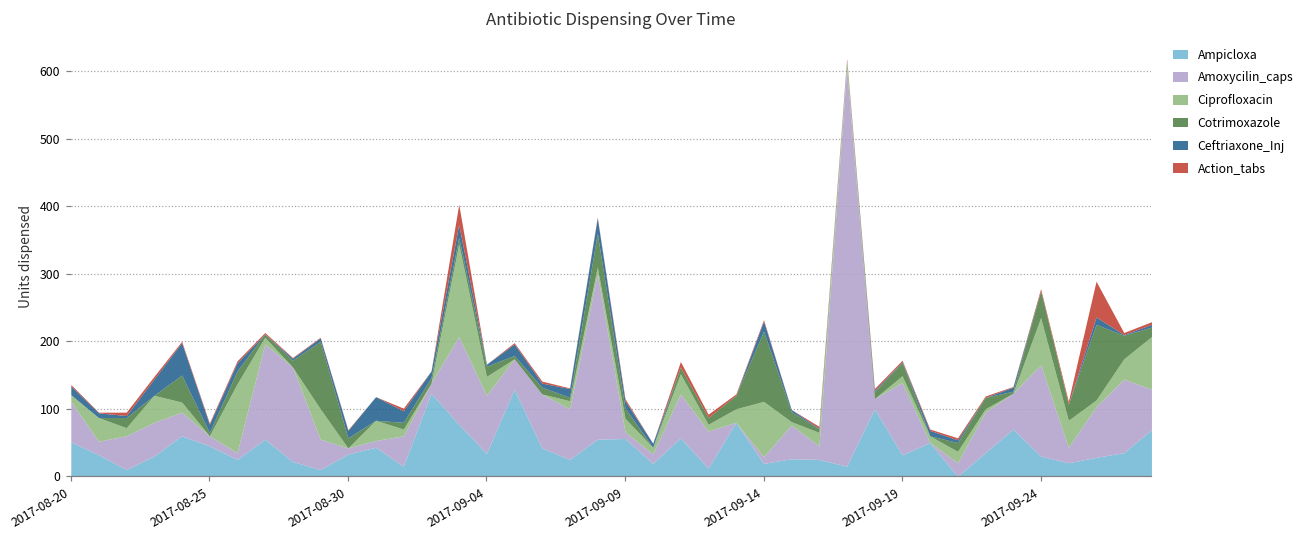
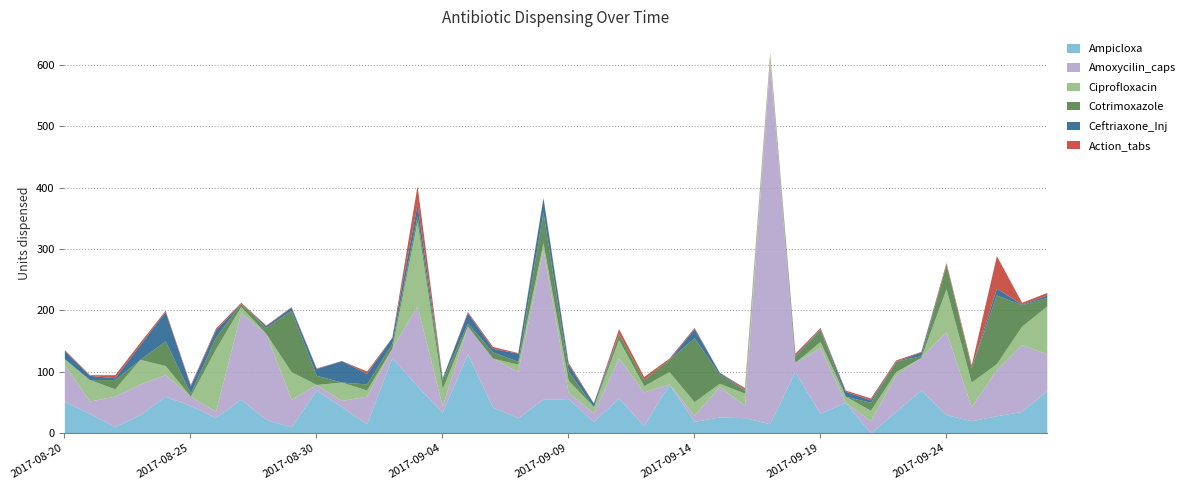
Ampicloxa, 2017-08-30: 30 -> 70
Amoxycilin_caps, 2017-09-04: 90 -> 10
Ciprofloxacin, 2017-09-14: 80 -> 20
